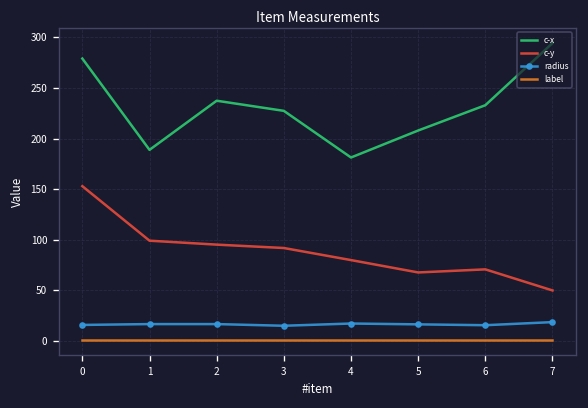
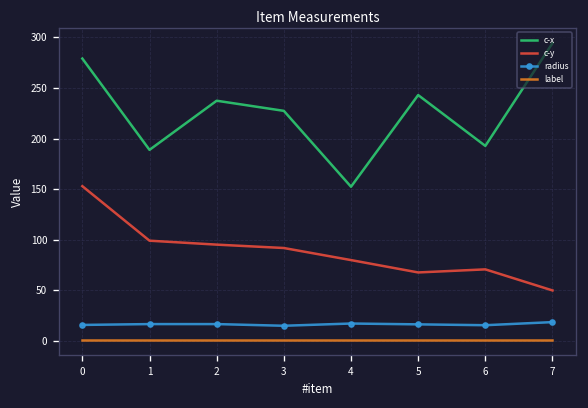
c-x, 4: 180 -> 150
c-x, 5: 210 -> 240
c-x, 6: 230 -> 190
